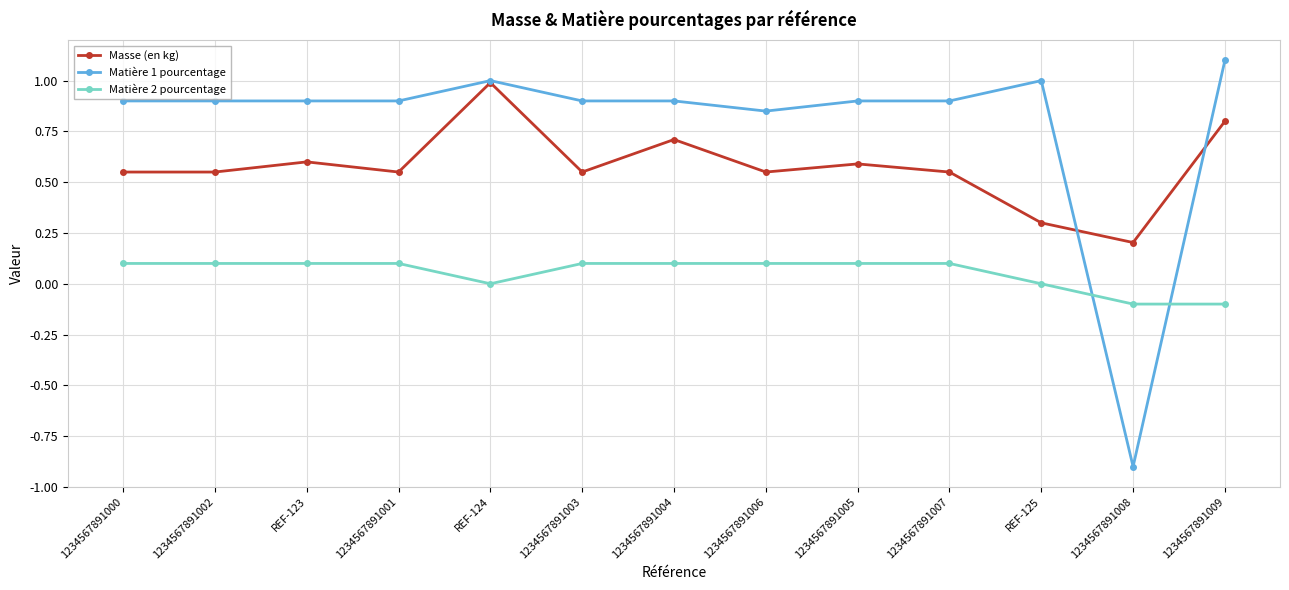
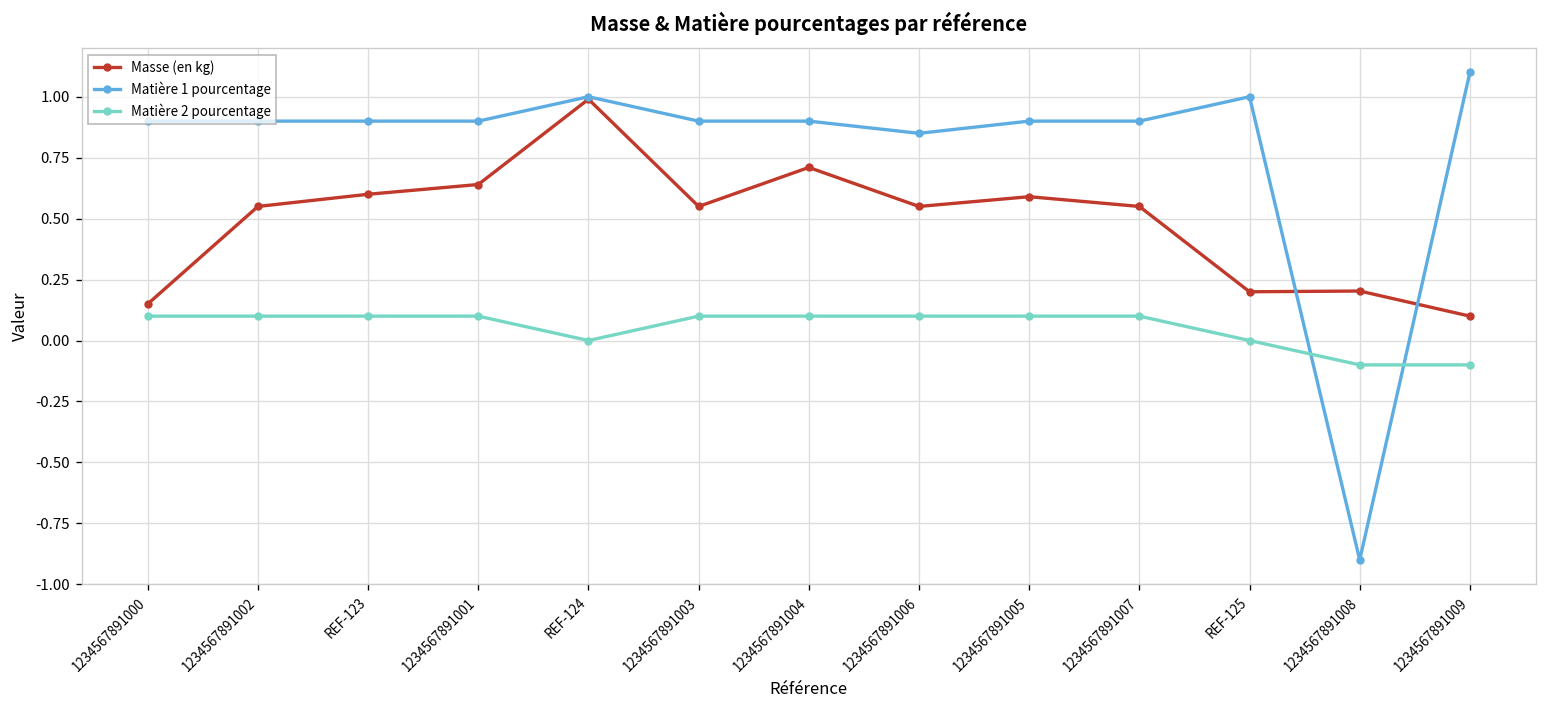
Masse (en kg), 1234567891000: 0.55 -> 0.15
Masse (en kg), 1234567891001: 0.55 -> 0.64
Masse (en kg), REF-125: 0.3 -> 0.2
Masse (en kg), 1234567891009: 0.8 -> 0.1
